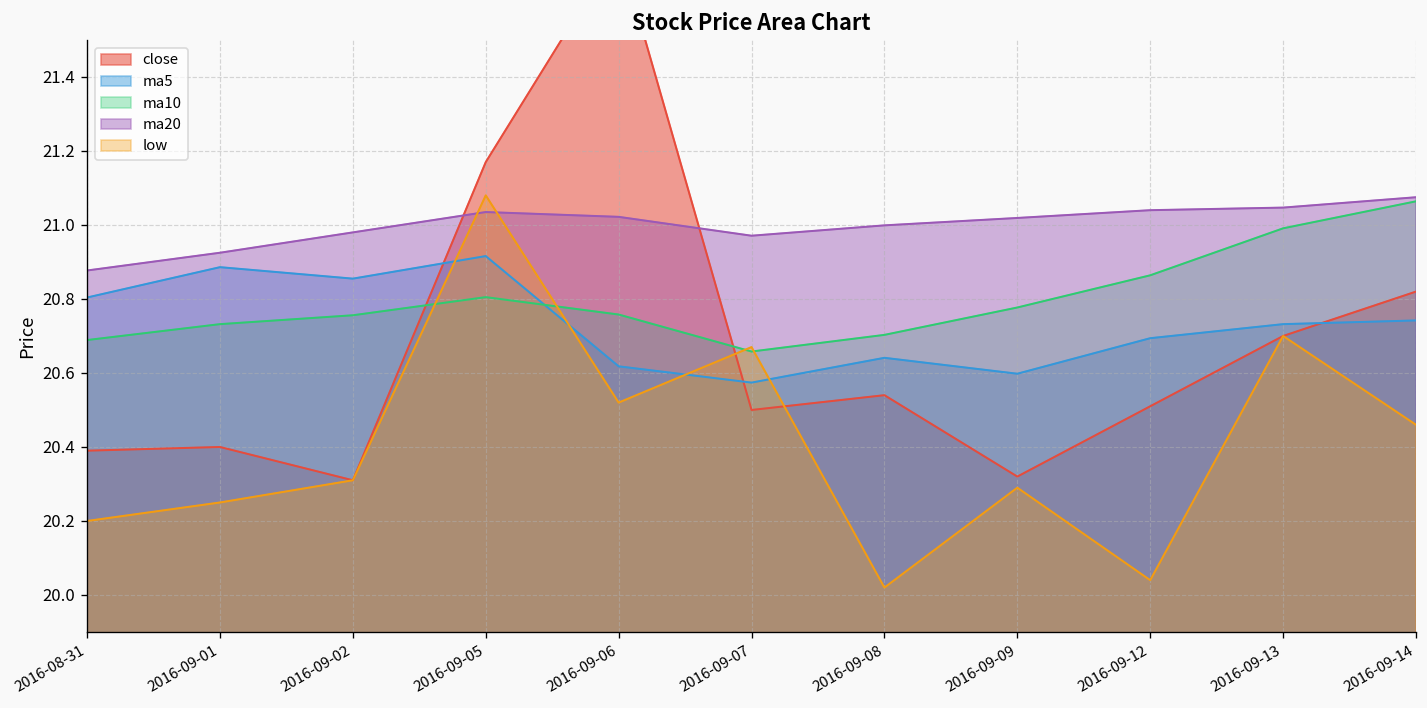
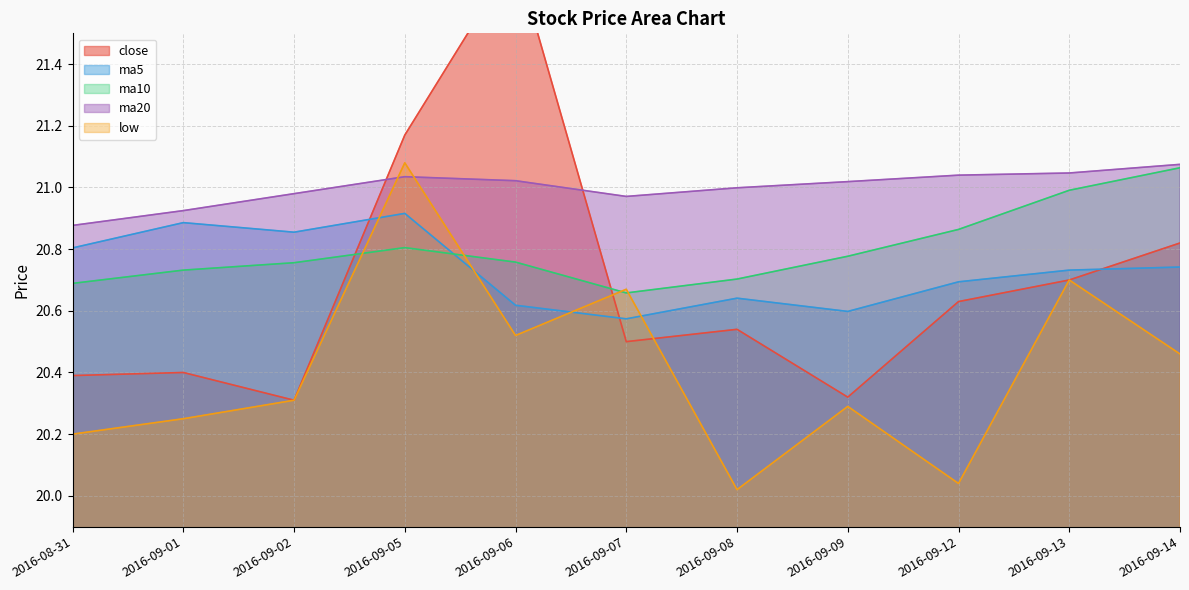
close, 2016-09-12: 20.51 -> 20.63
